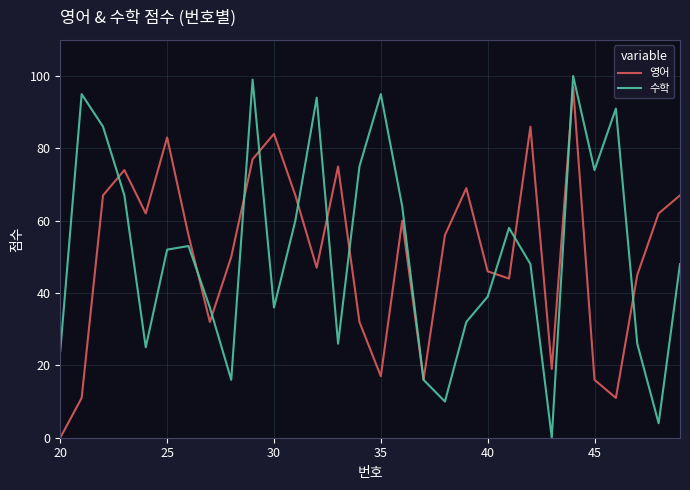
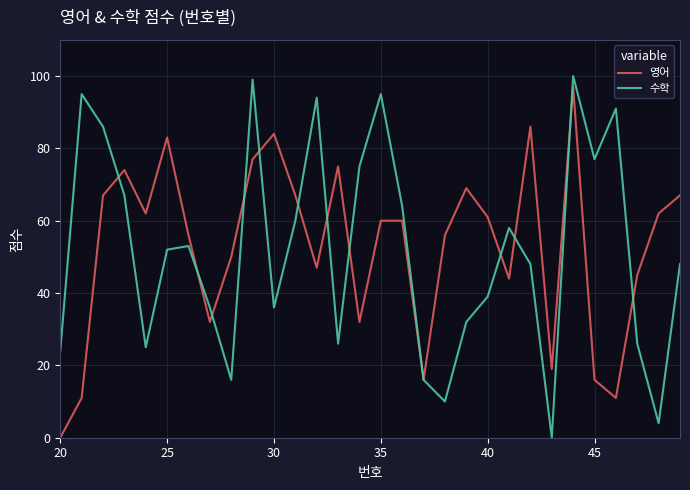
영어, 35: 17 -> 60
영어, 40: 46 -> 61
수학, 45: 74 -> 77
